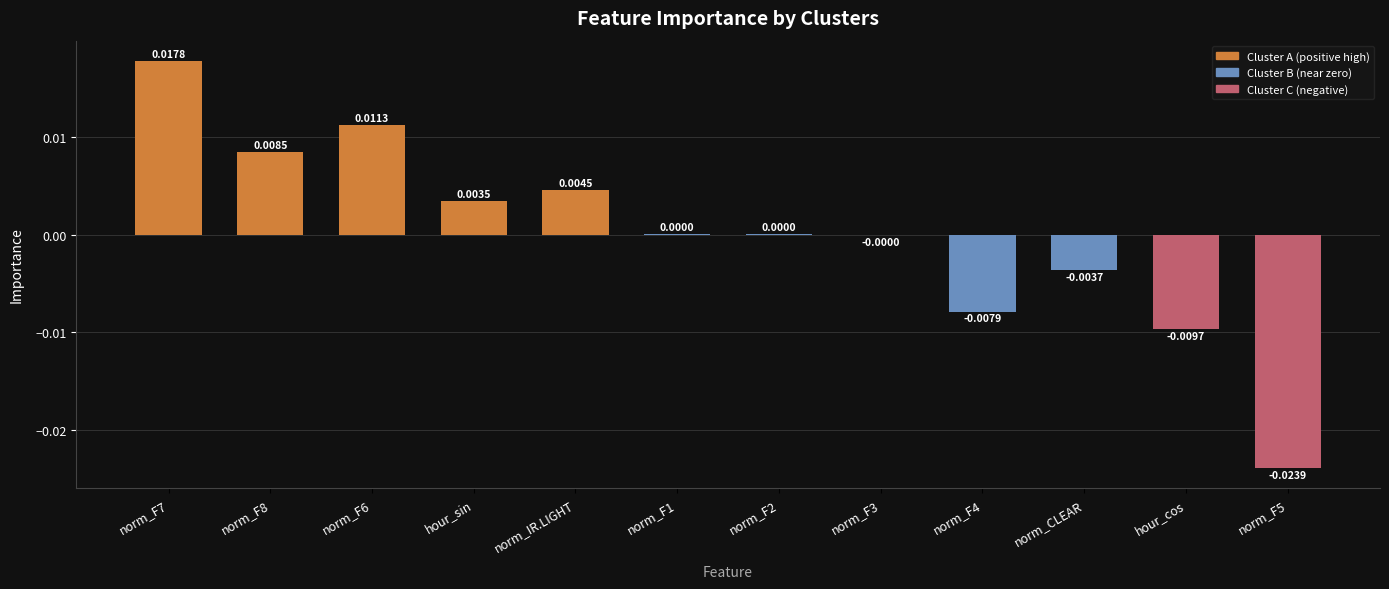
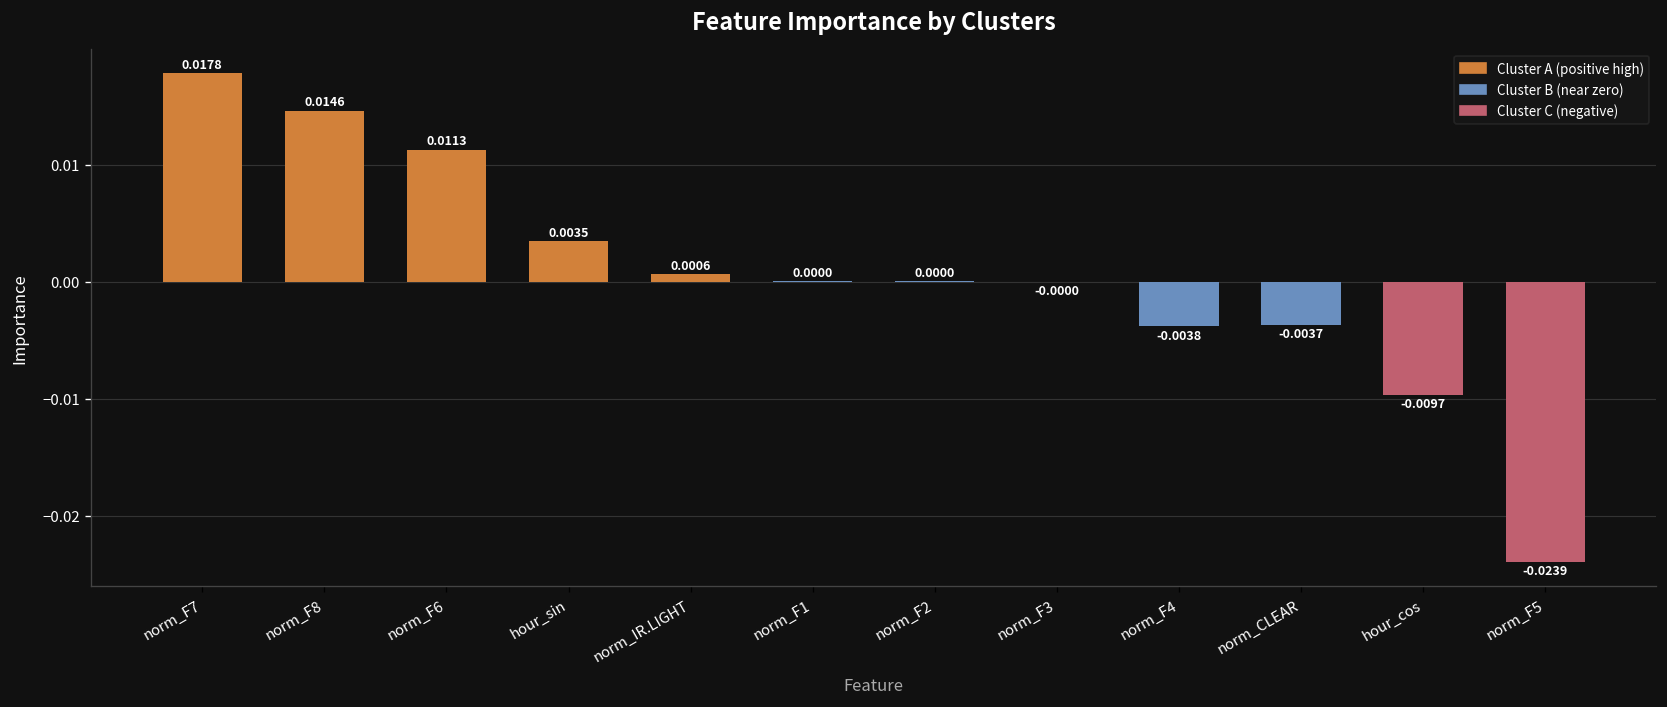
norm_F8: 0.0085 -> 0.0146
norm_IR.LIGHT: 0.0045 -> 0.0006
norm_F4: -0.0079 -> -0.0038
